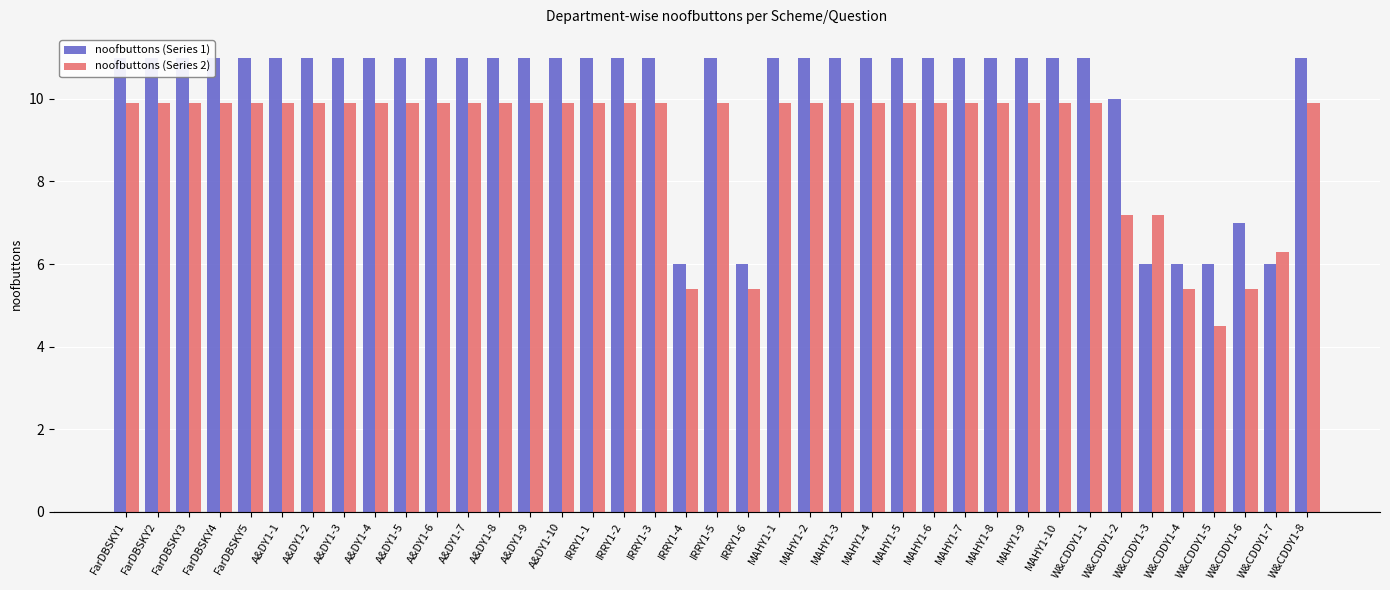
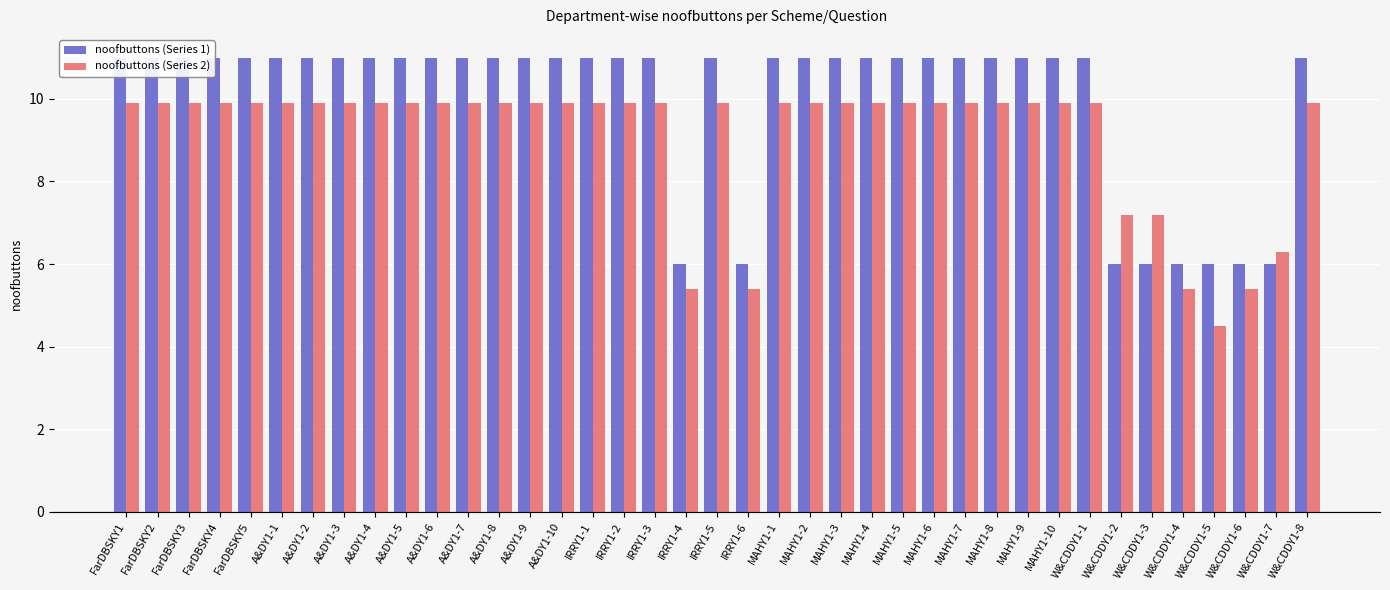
noofbuttons (Series 1), W&CDDY1-2: 10 -> 6
noofbuttons (Series 1), W&CDDY1-6: 7 -> 6
